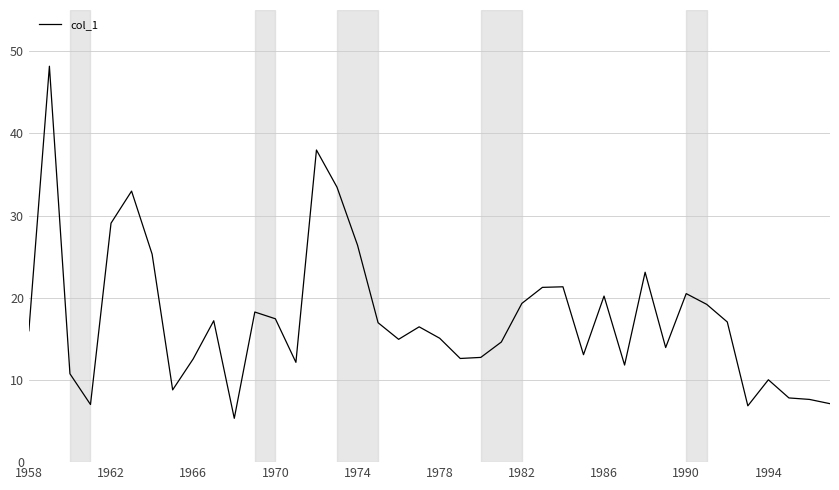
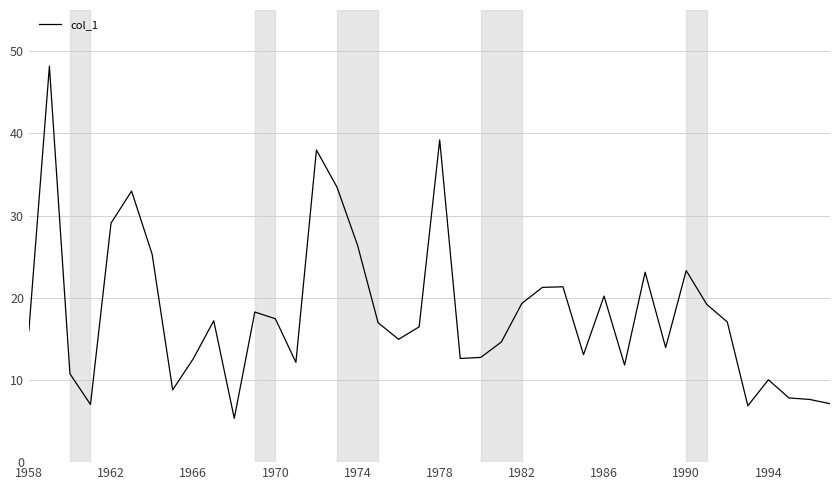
1978: 15 -> 39
1990: 21 -> 23
